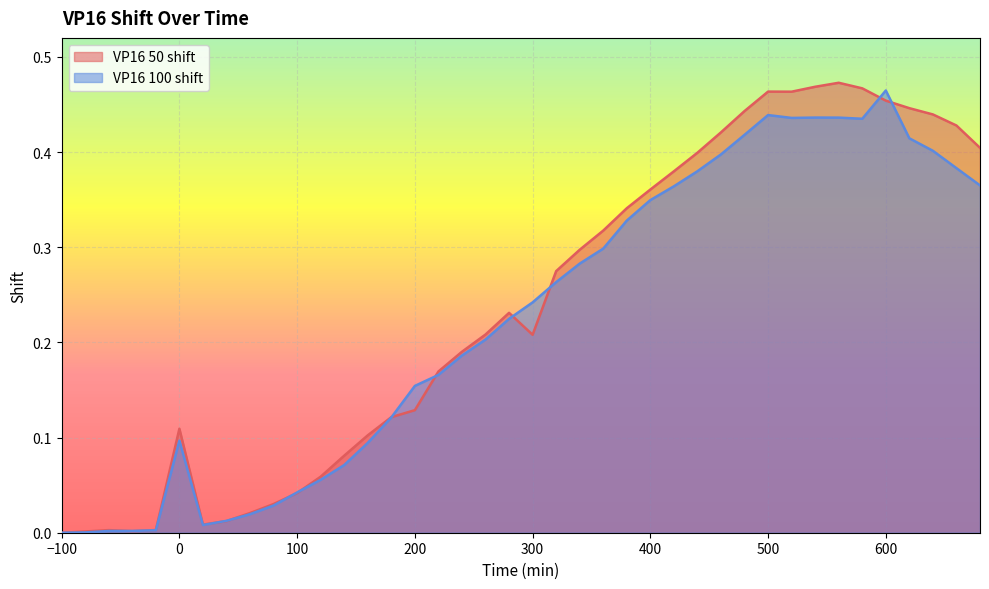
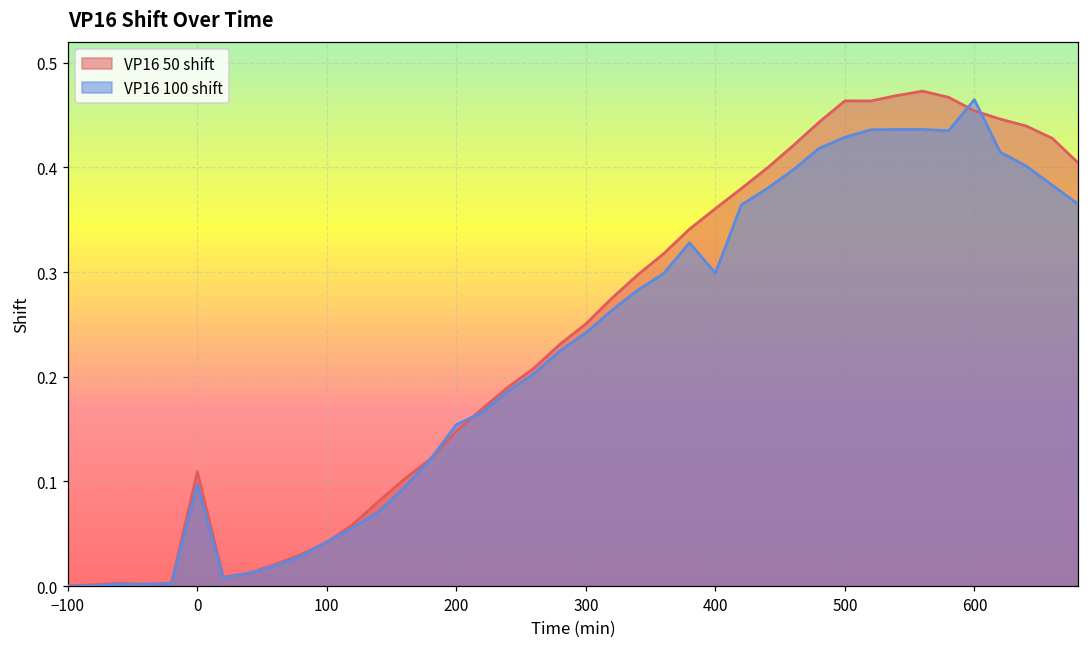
VP16 50 shift, 200: 0.13 -> 0.15
VP16 50 shift, 300: 0.21 -> 0.25
VP16 100 shift, 400: 0.35 -> 0.30
VP16 100 shift, 500: 0.44 -> 0.43
